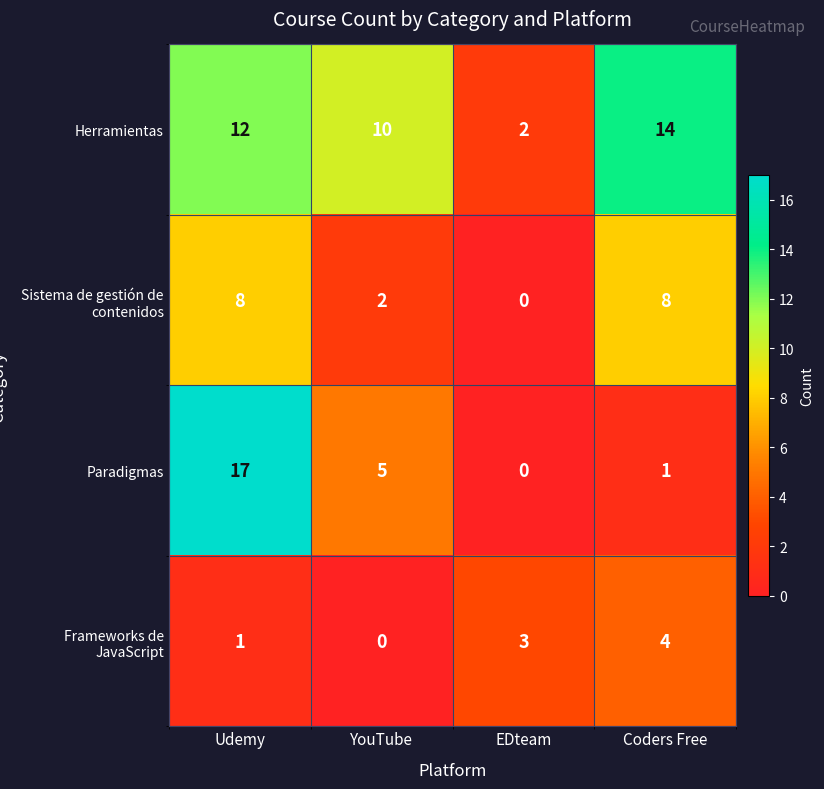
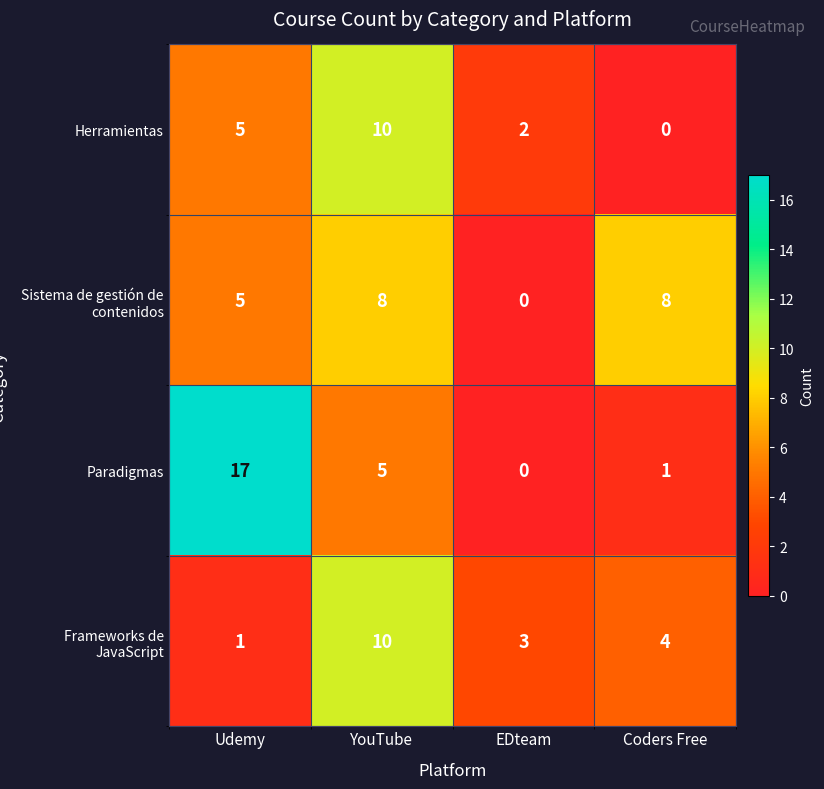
Herramientas, Udemy: 12 -> 5
Herramientas, Coders Free: 14 -> 0
Sistema de gestión de contenidos, Udemy: 8 -> 5
Sistema de gestión de contenidos, YouTube: 2 -> 8
Frameworks de JavaScript, YouTube: 0 -> 10
